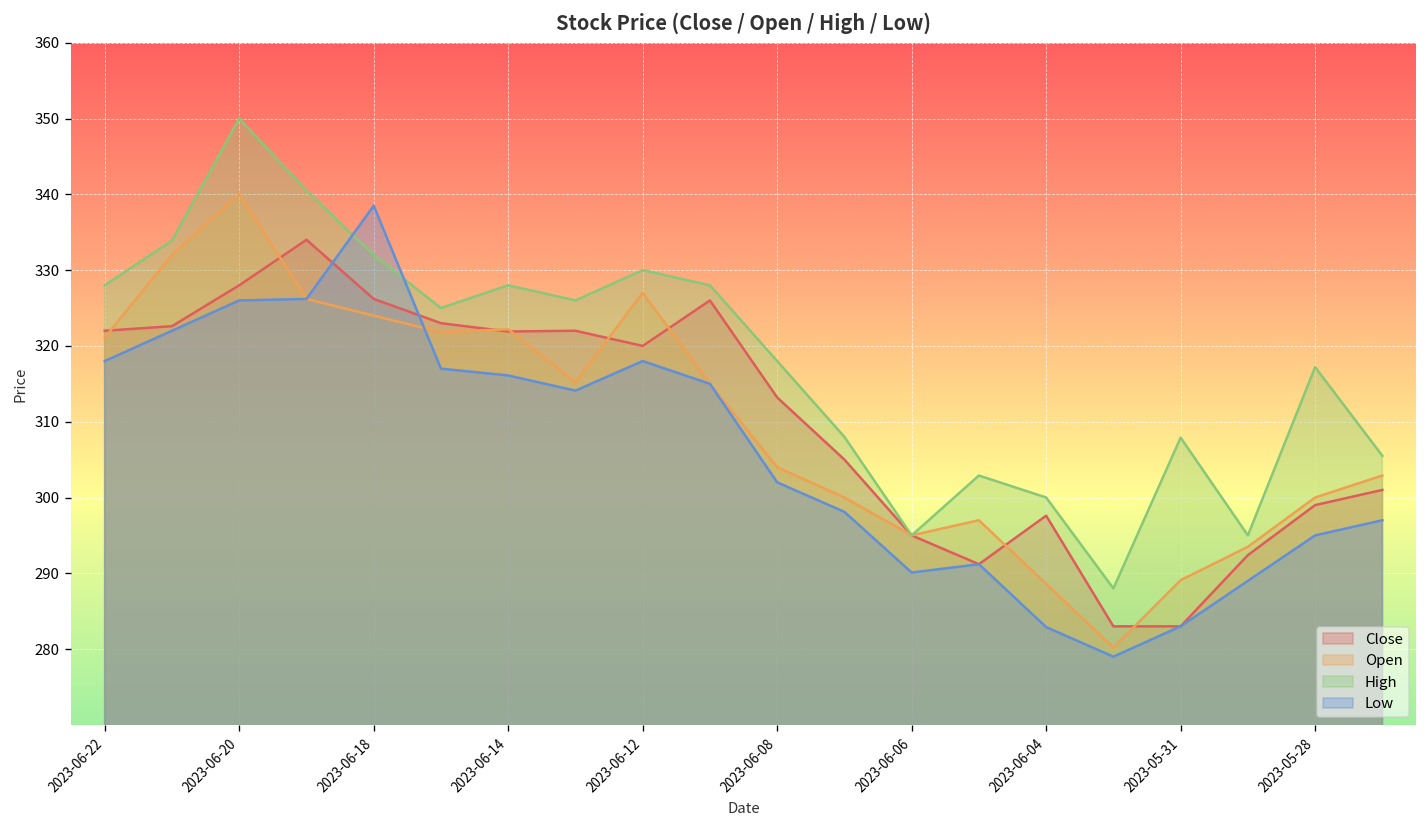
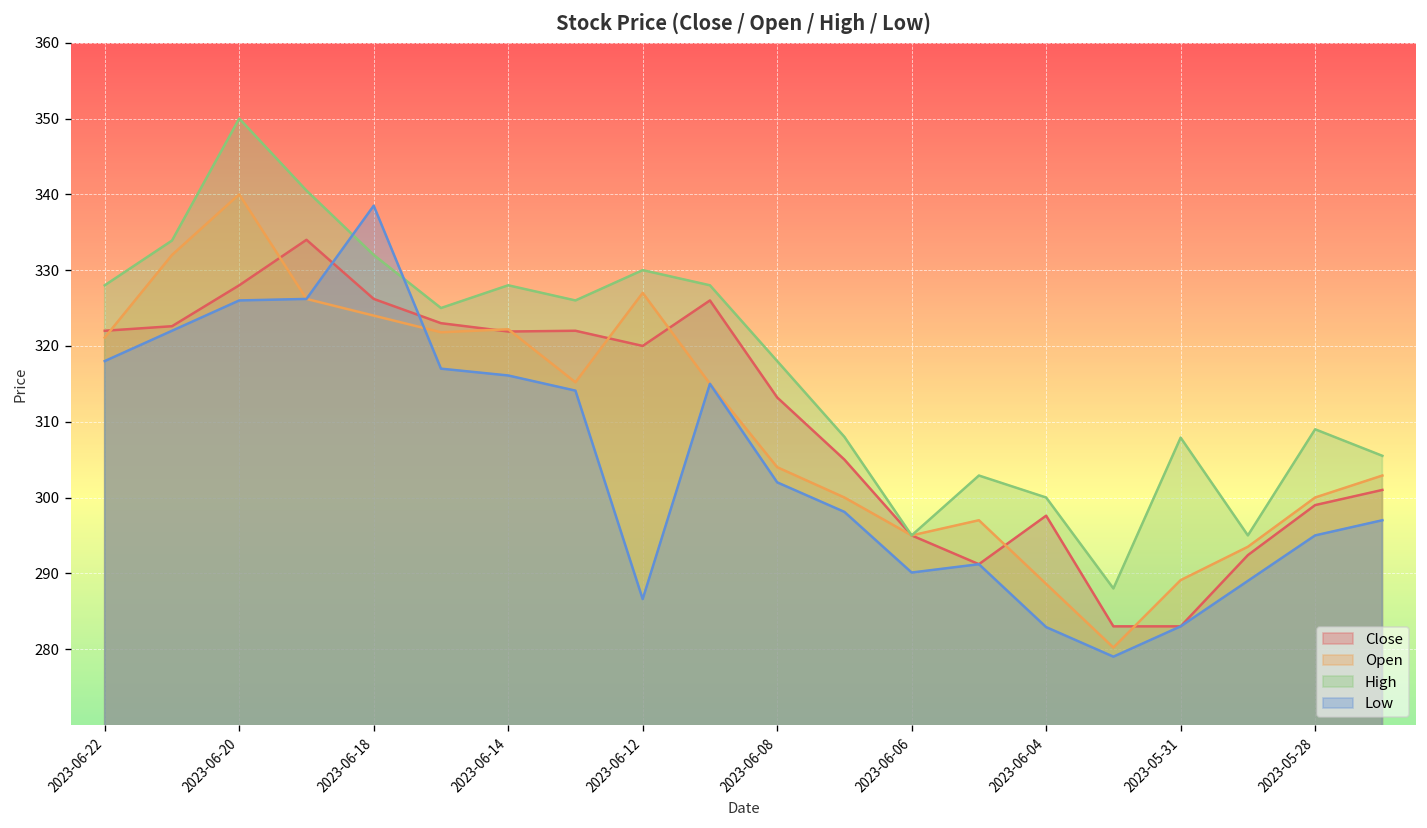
Low, 2023-06-12: 318 -> 287
High, 2023-05-28: 317 -> 309
